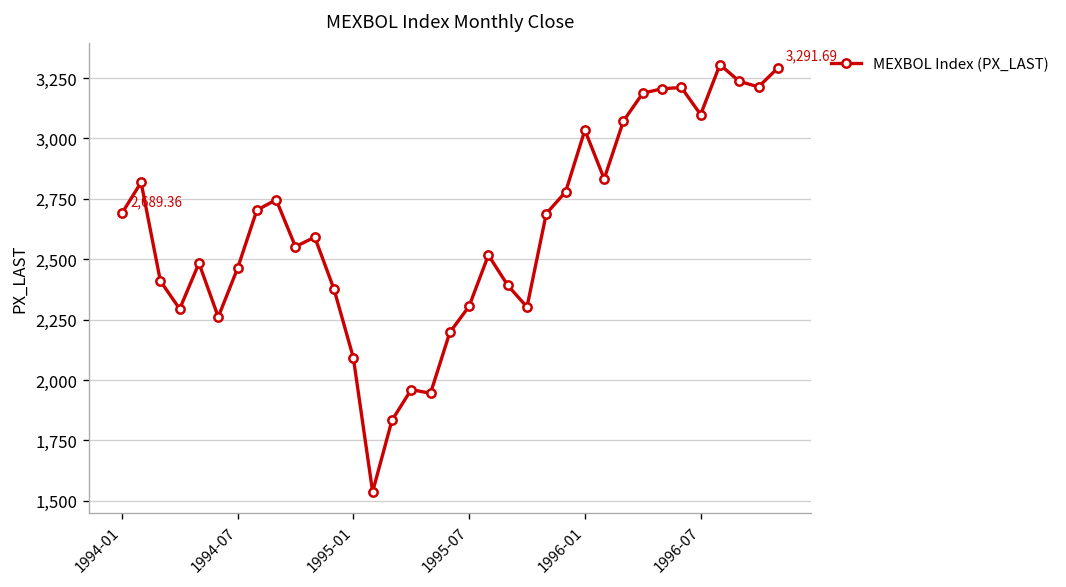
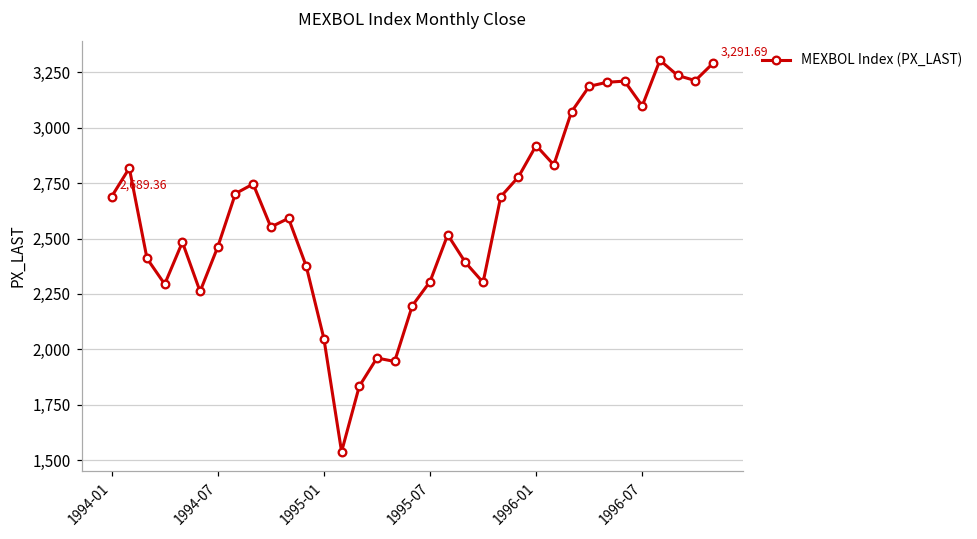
1995-01: 2,090 -> 2,050
1996-01: 3,030 -> 2,920
